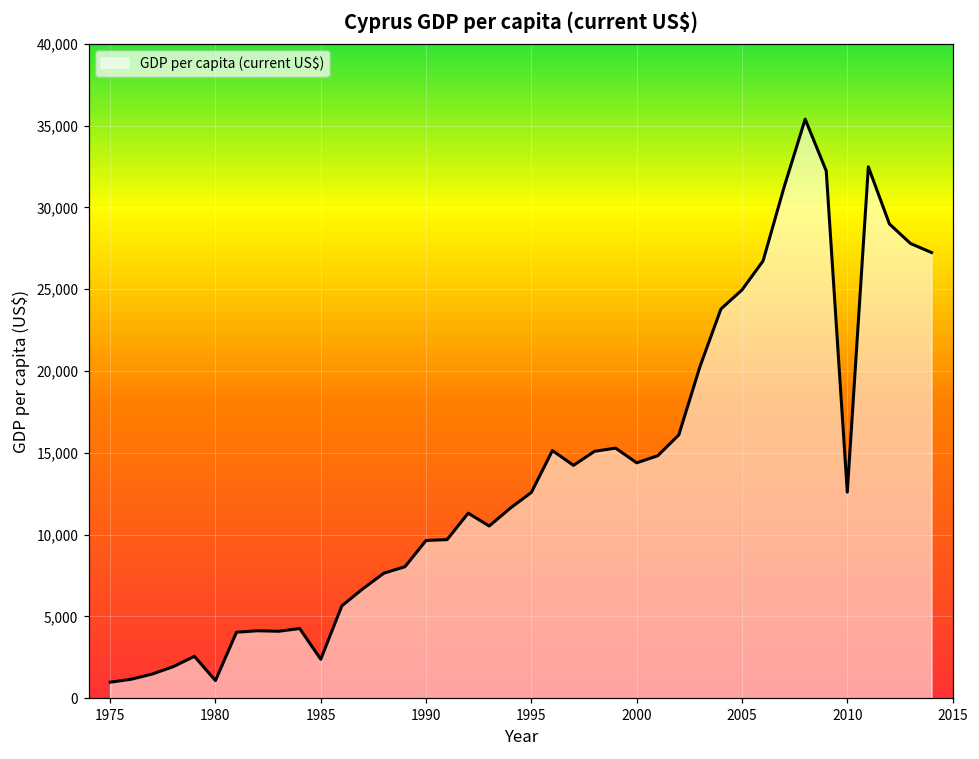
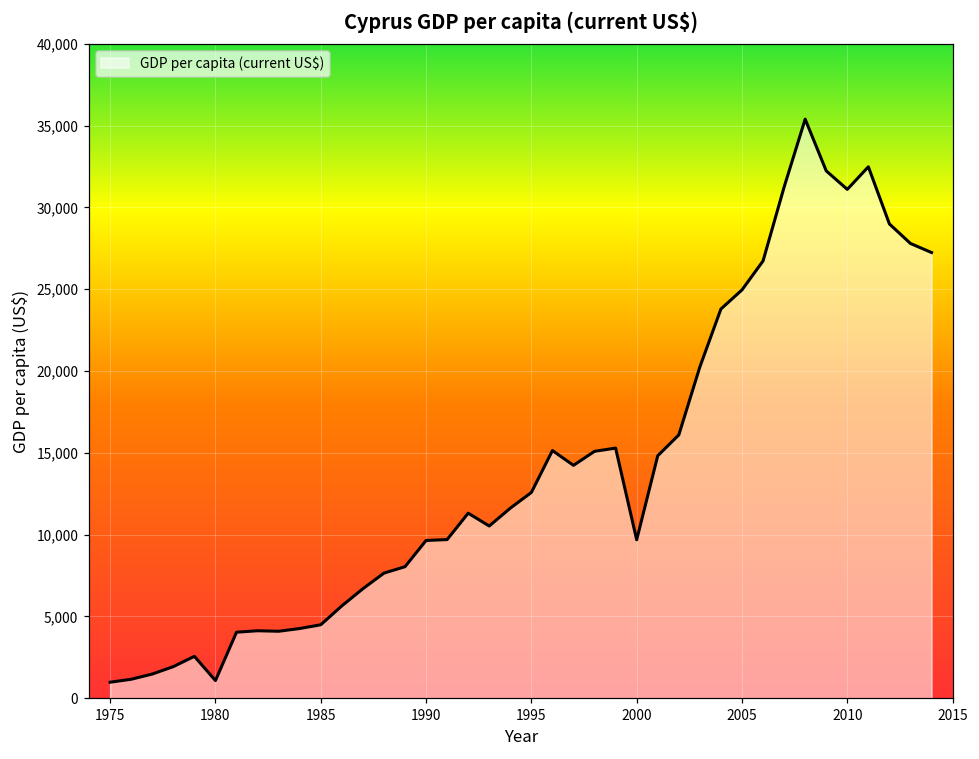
1985: 2,400 -> 4,500
2000: 14,400 -> 9,700
2010: 12,600 -> 31,100
